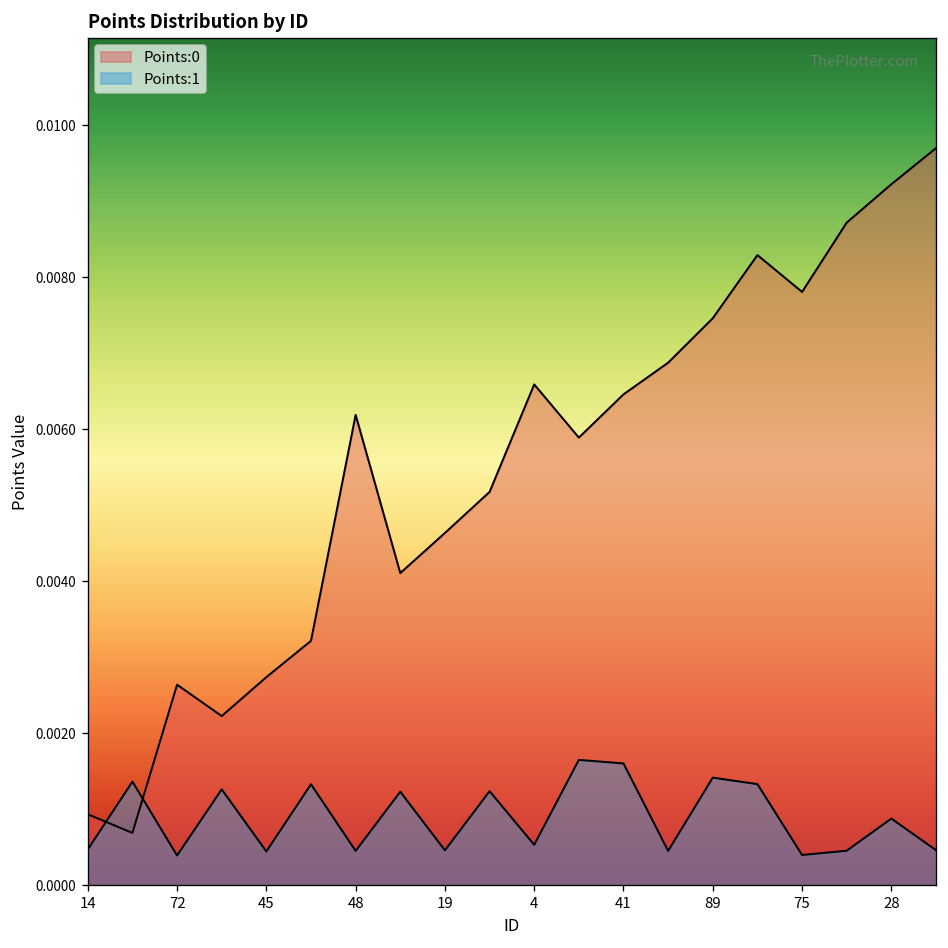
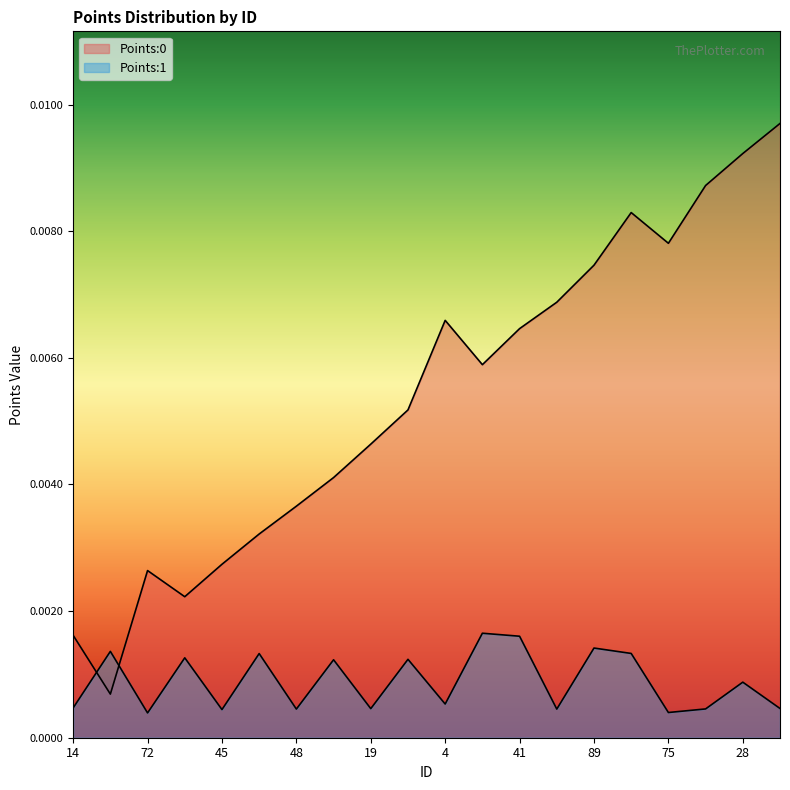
Points:0, 14: 0.0009 -> 0.0016
Points:0, 48: 0.0062 -> 0.0037
